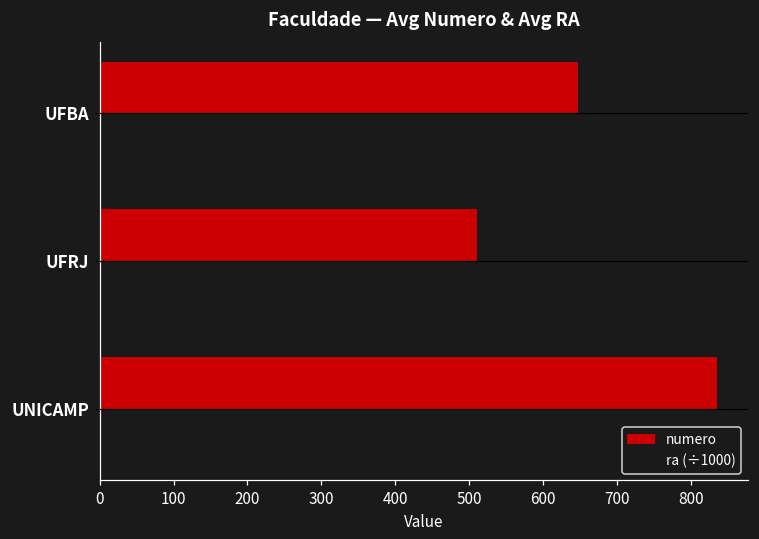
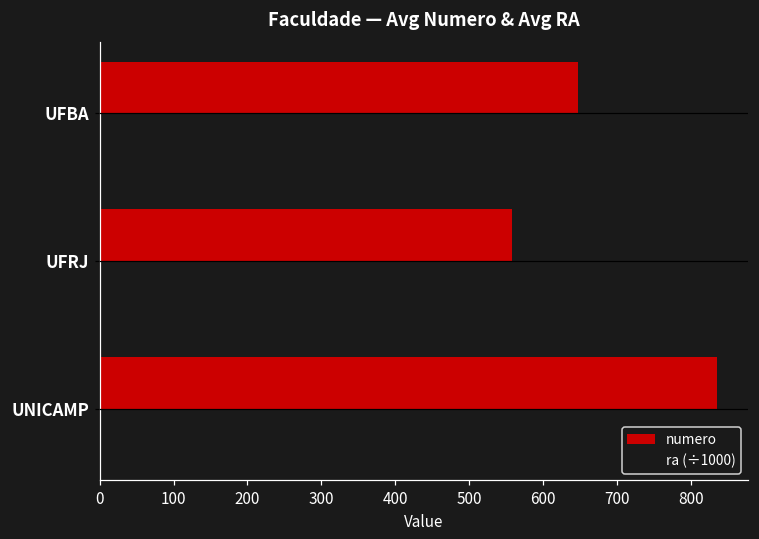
numero, UFRJ: 510 -> 560
